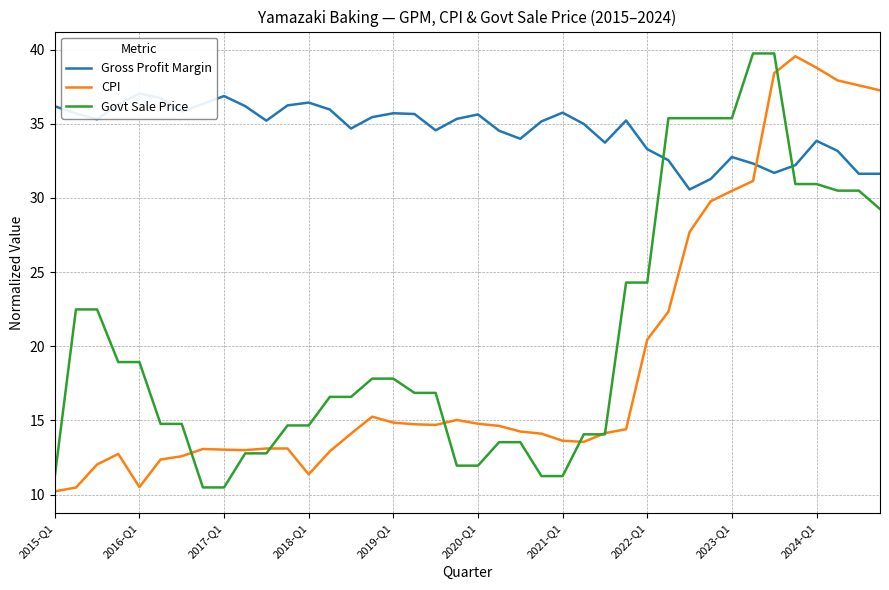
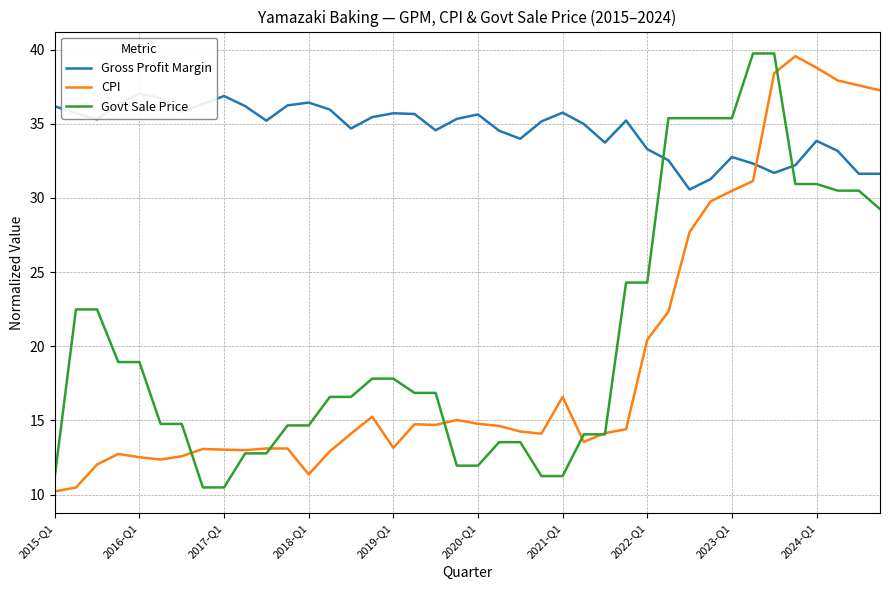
CPI, 2016-Q1: 10.5 -> 12.5
CPI, 2019-Q1: 14.9 -> 13.2
CPI, 2021-Q1: 13.6 -> 16.6
